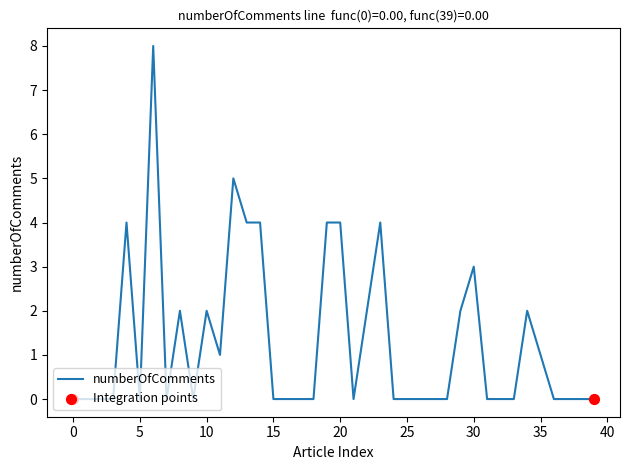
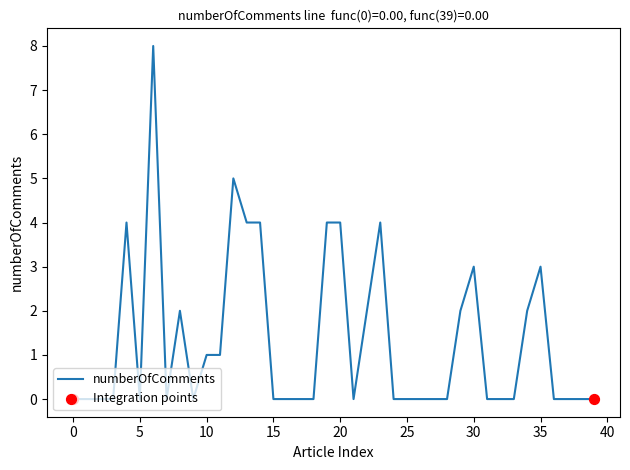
numberOfComments, 10: 2 -> 1
numberOfComments, 35: 1 -> 3
